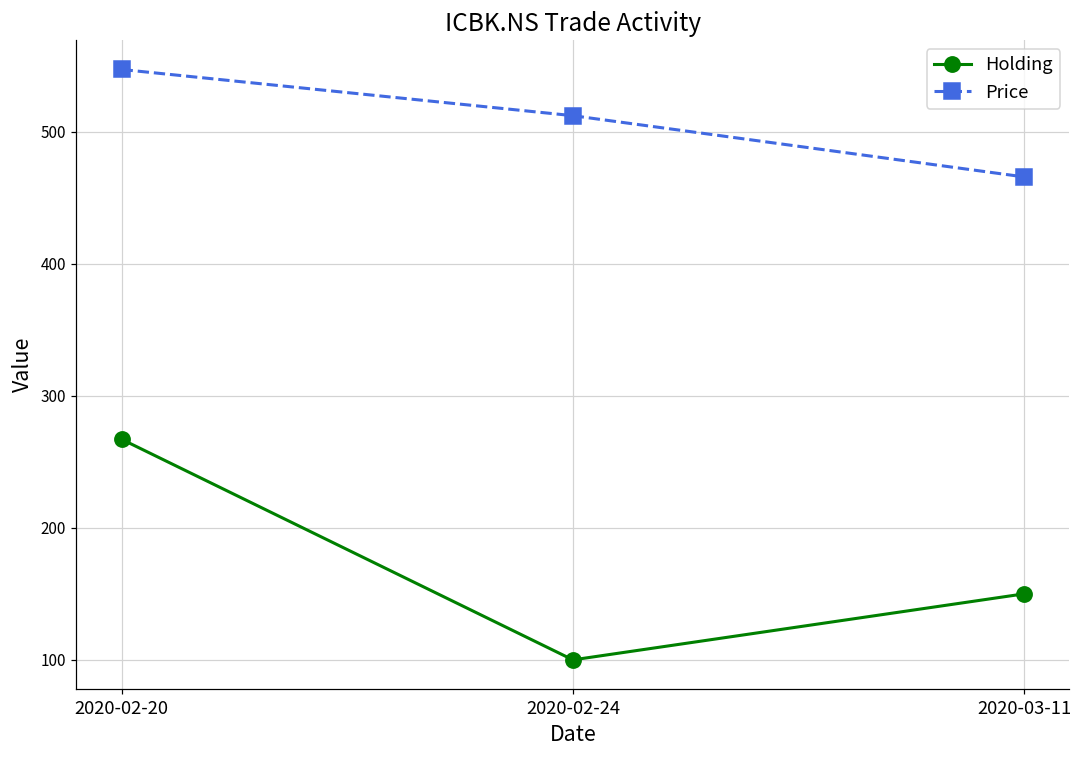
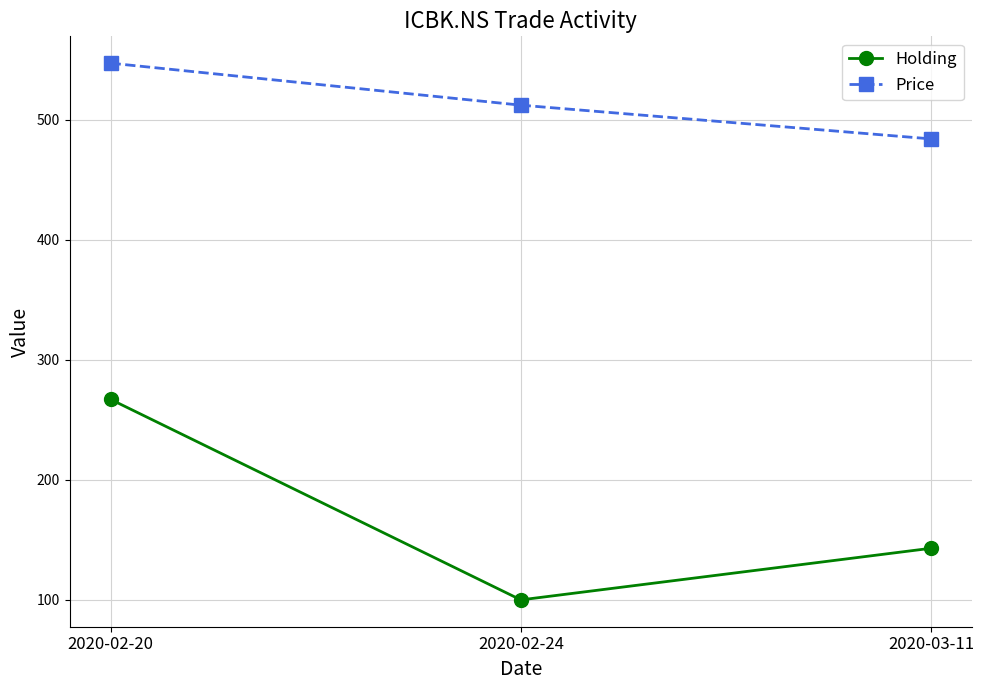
Holding, 2020-03-11: 150 -> 143
Price, 2020-03-11: 466 -> 484
